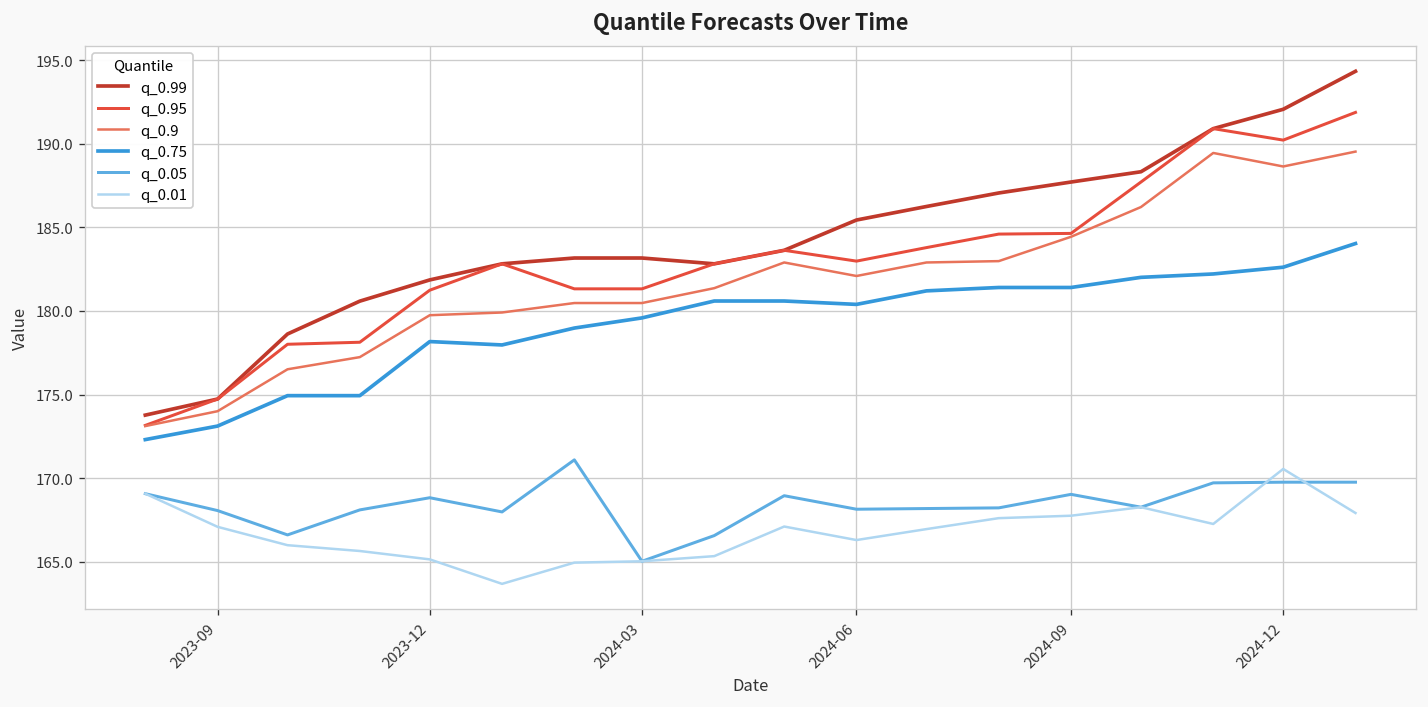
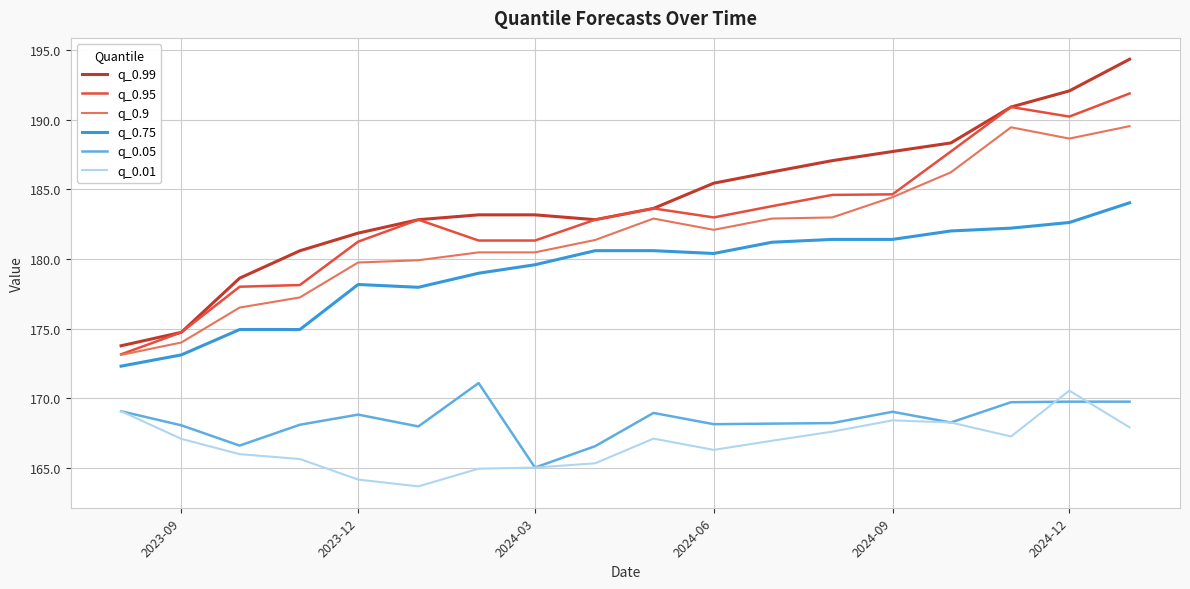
q_0.01, 2023-12: 165.1 -> 164.2
q_0.01, 2024-09: 167.8 -> 168.4
